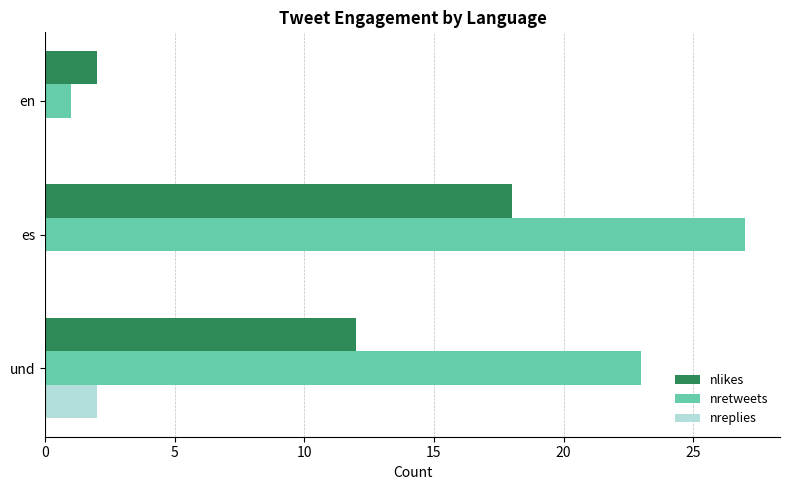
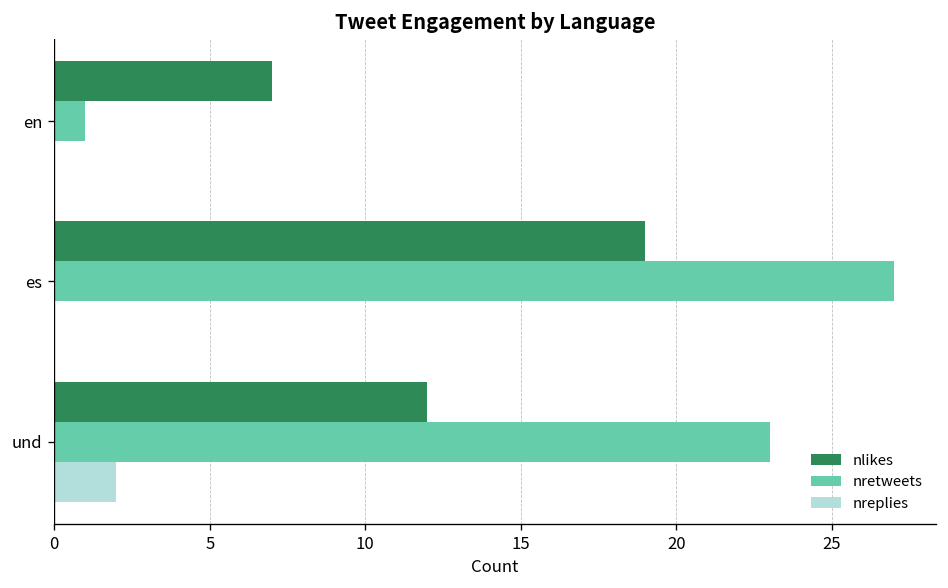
nlikes, en: 2 -> 7
nlikes, es: 18 -> 19
